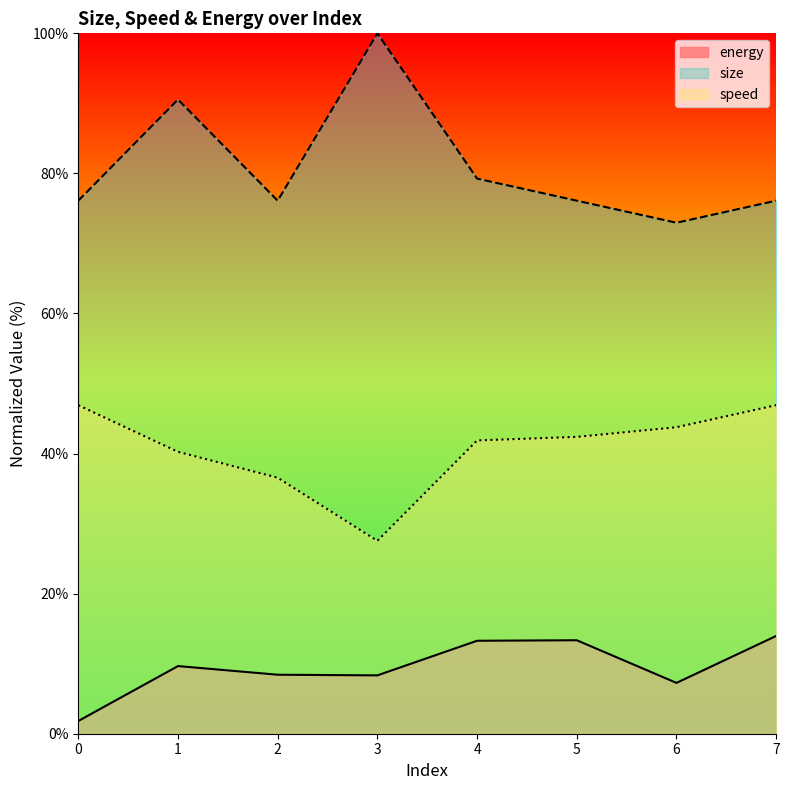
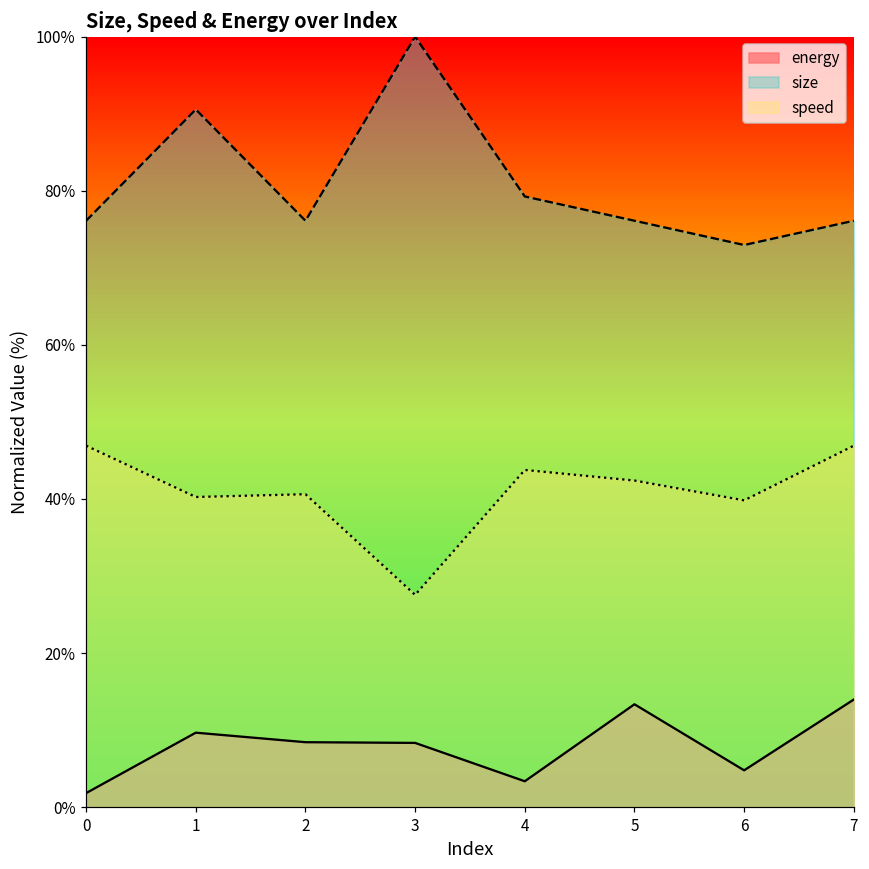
speed, 2: 37% -> 41%
energy, 4: 13% -> 3%
speed, 4: 42% -> 44%
energy, 6: 7% -> 5%
speed, 6: 44% -> 40%
